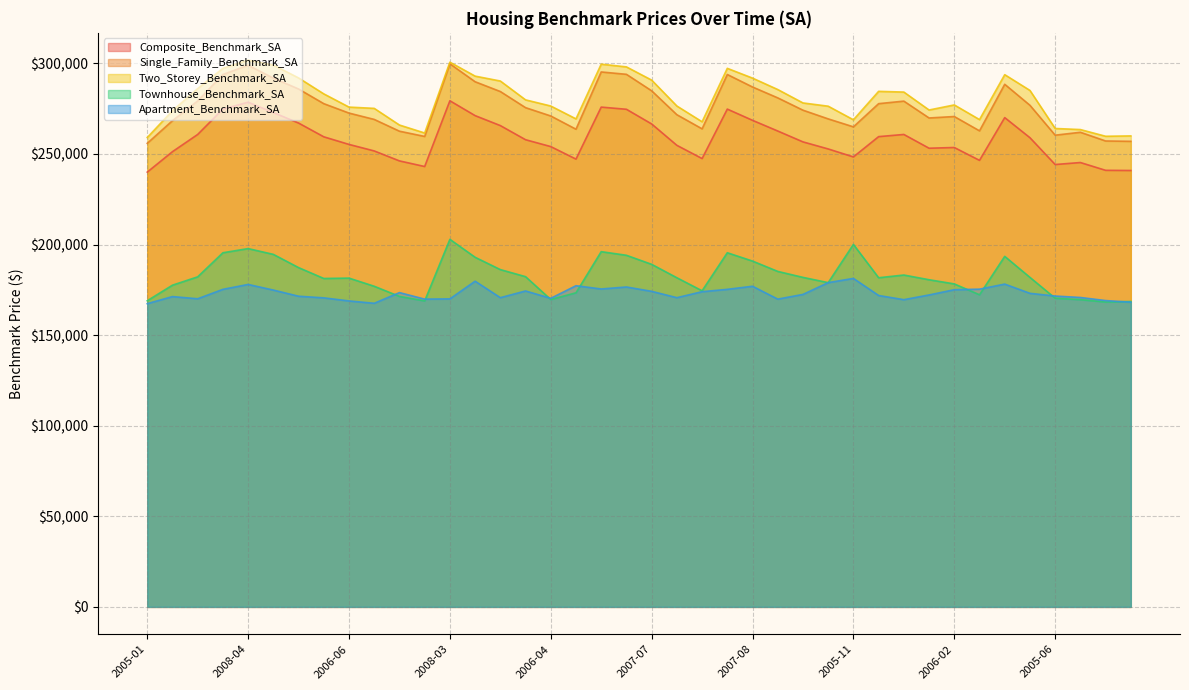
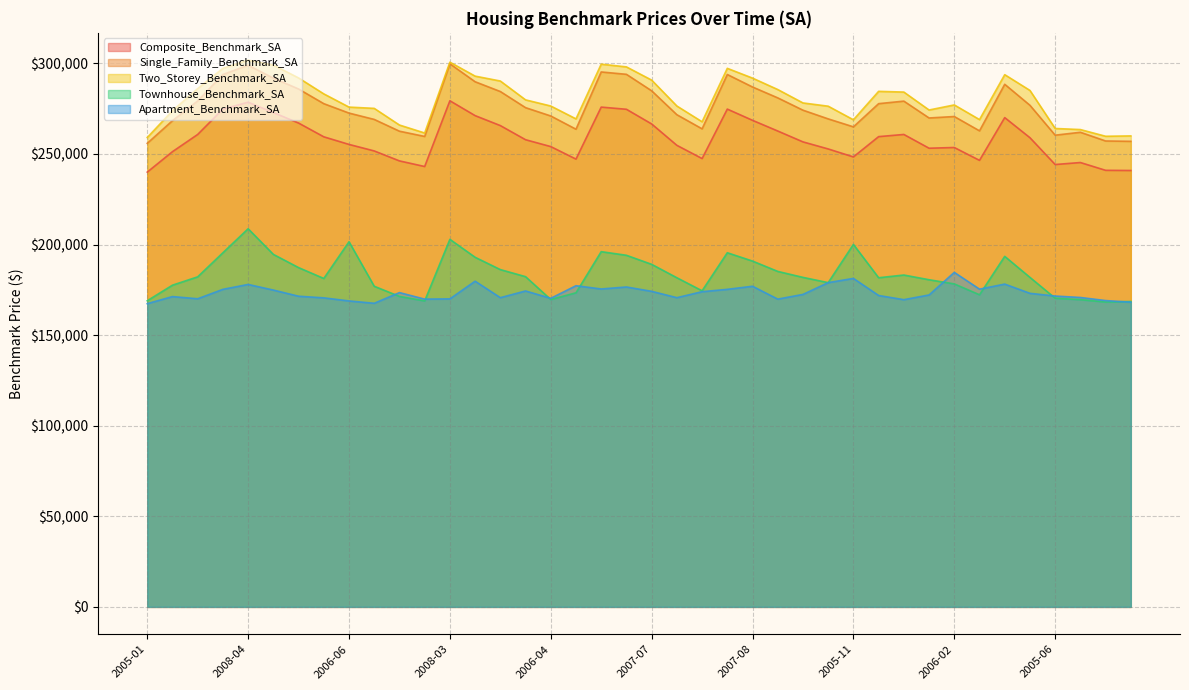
Townhouse_Benchmark_SA, 2008-04: $198,000 -> $209,000
Townhouse_Benchmark_SA, 2006-06: $182,000 -> $202,000
Apartment_Benchmark_SA, 2006-02: $175,000 -> $185,000
